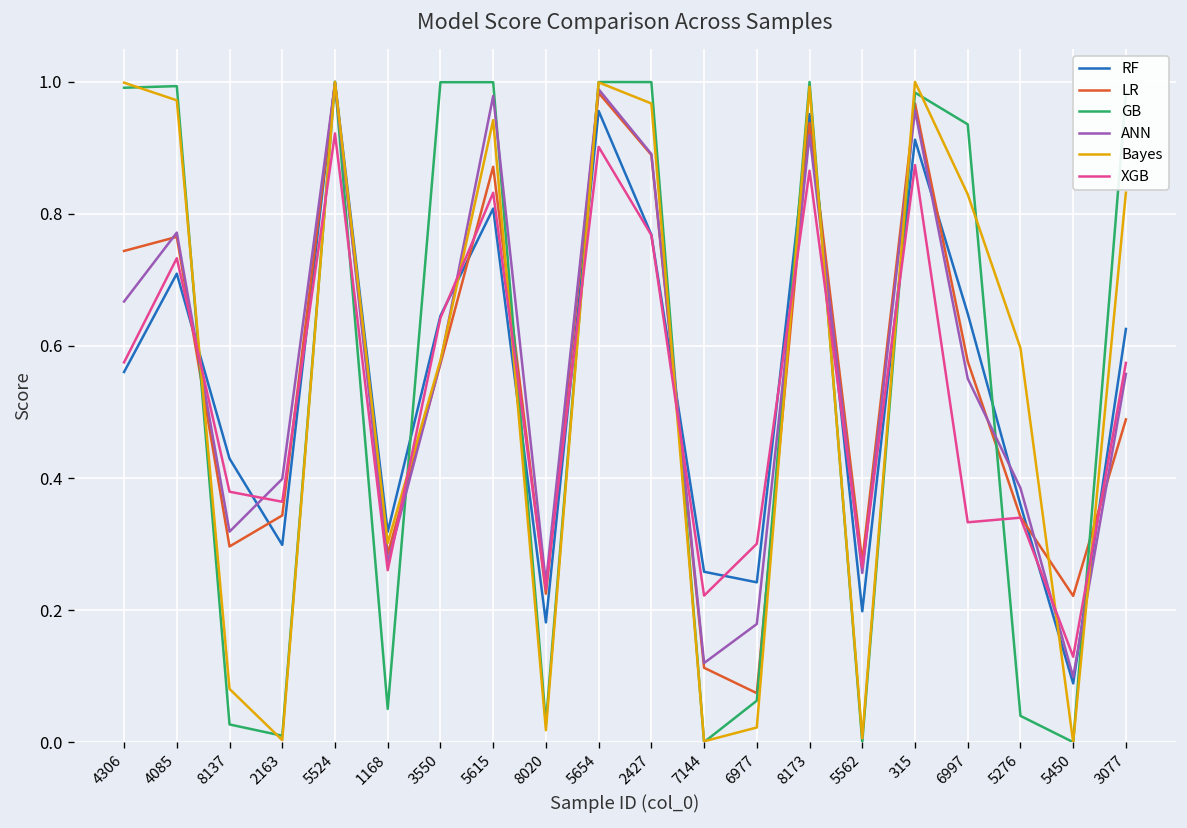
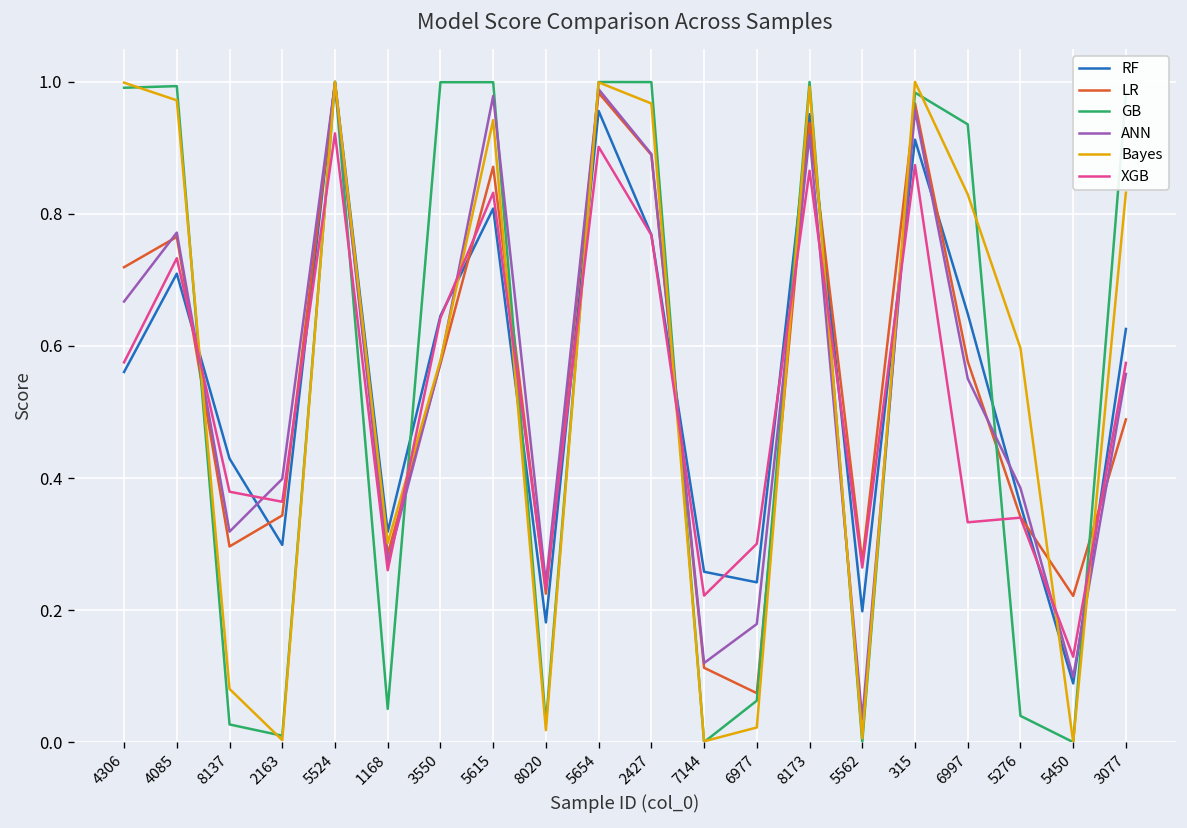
LR, 4306: 0.74 -> 0.72
ANN, 5562: 0.26 -> 0.03
